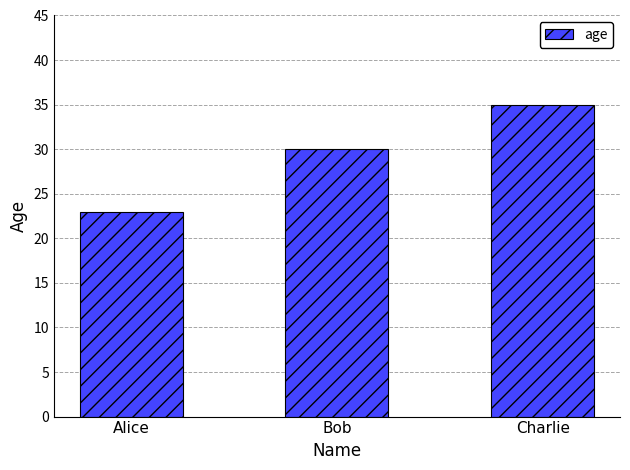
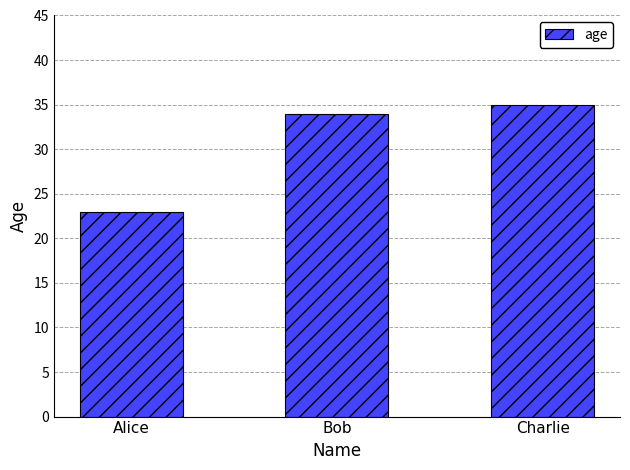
Bob: 30 -> 34
